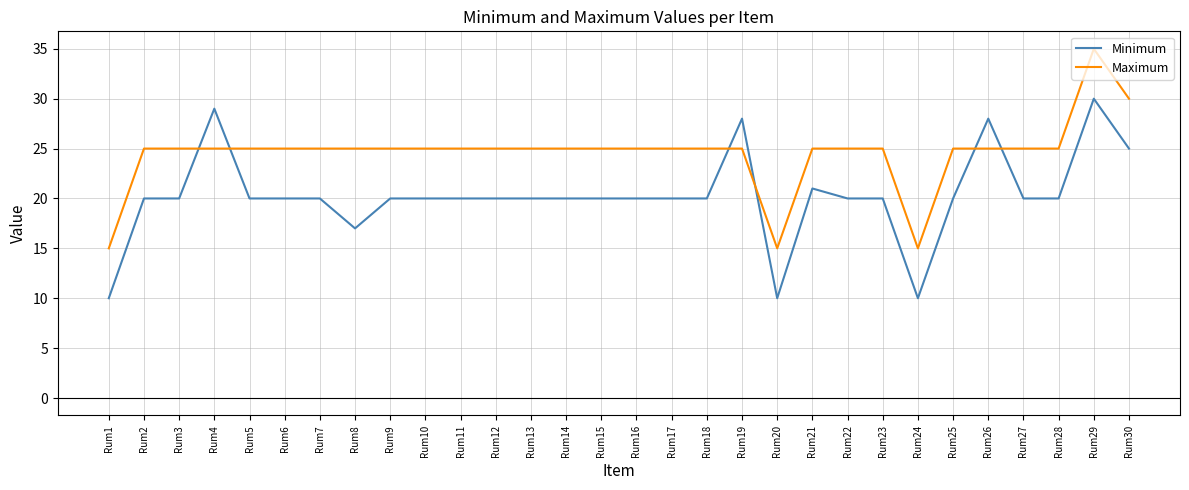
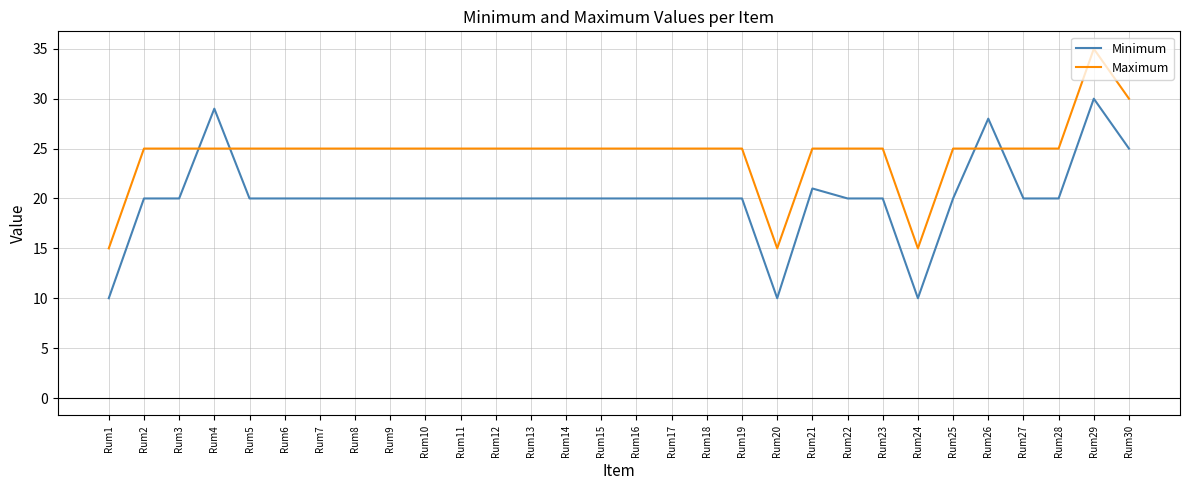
Minimum, Rum8: 17 -> 20
Minimum, Rum19: 28 -> 20
